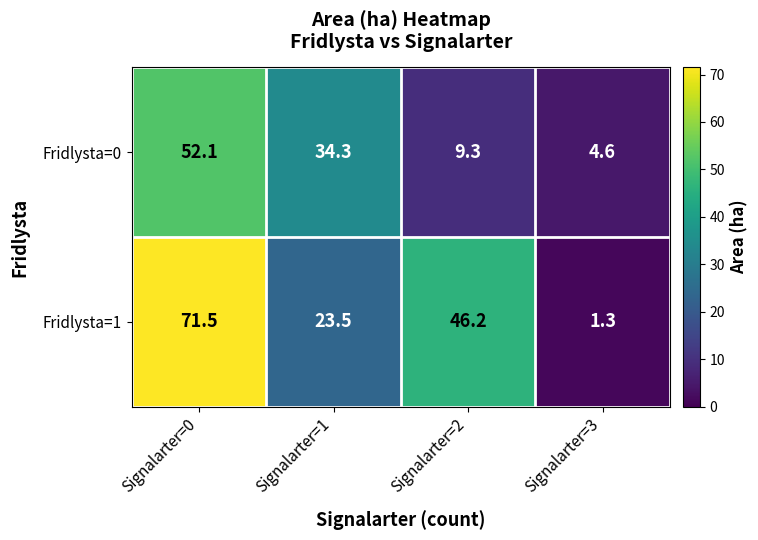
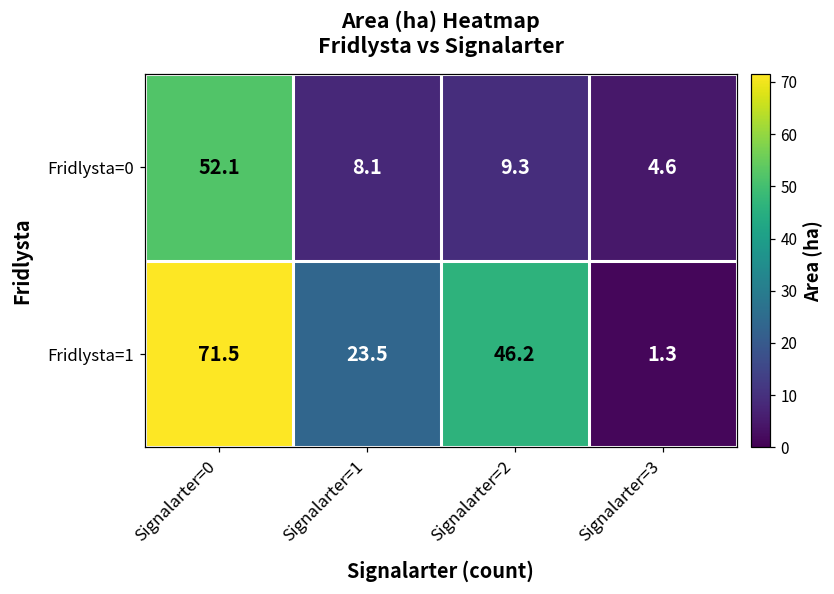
Fridlysta=0, Signalarter=1: 34.3 -> 8.1
